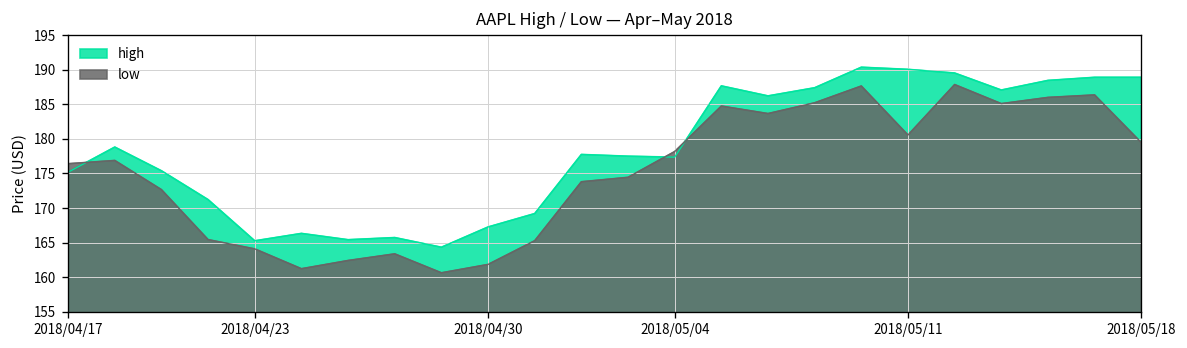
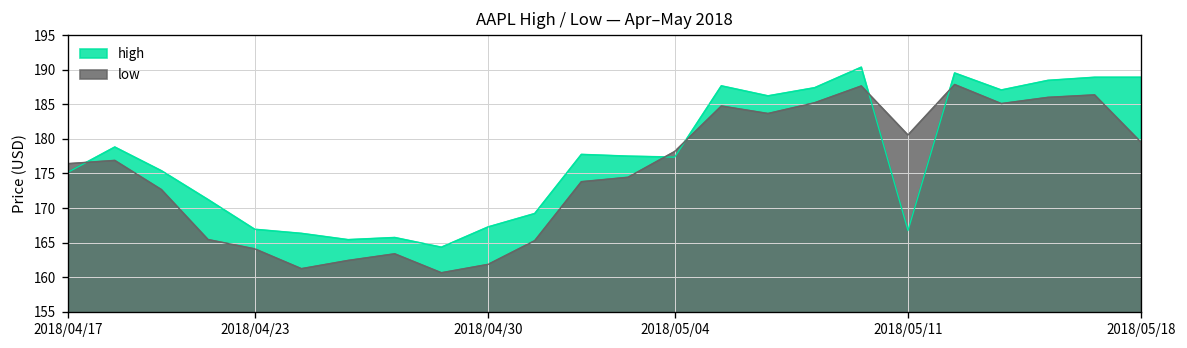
high, 2018/04/23: 165 -> 167
high, 2018/05/11: 190 -> 167
